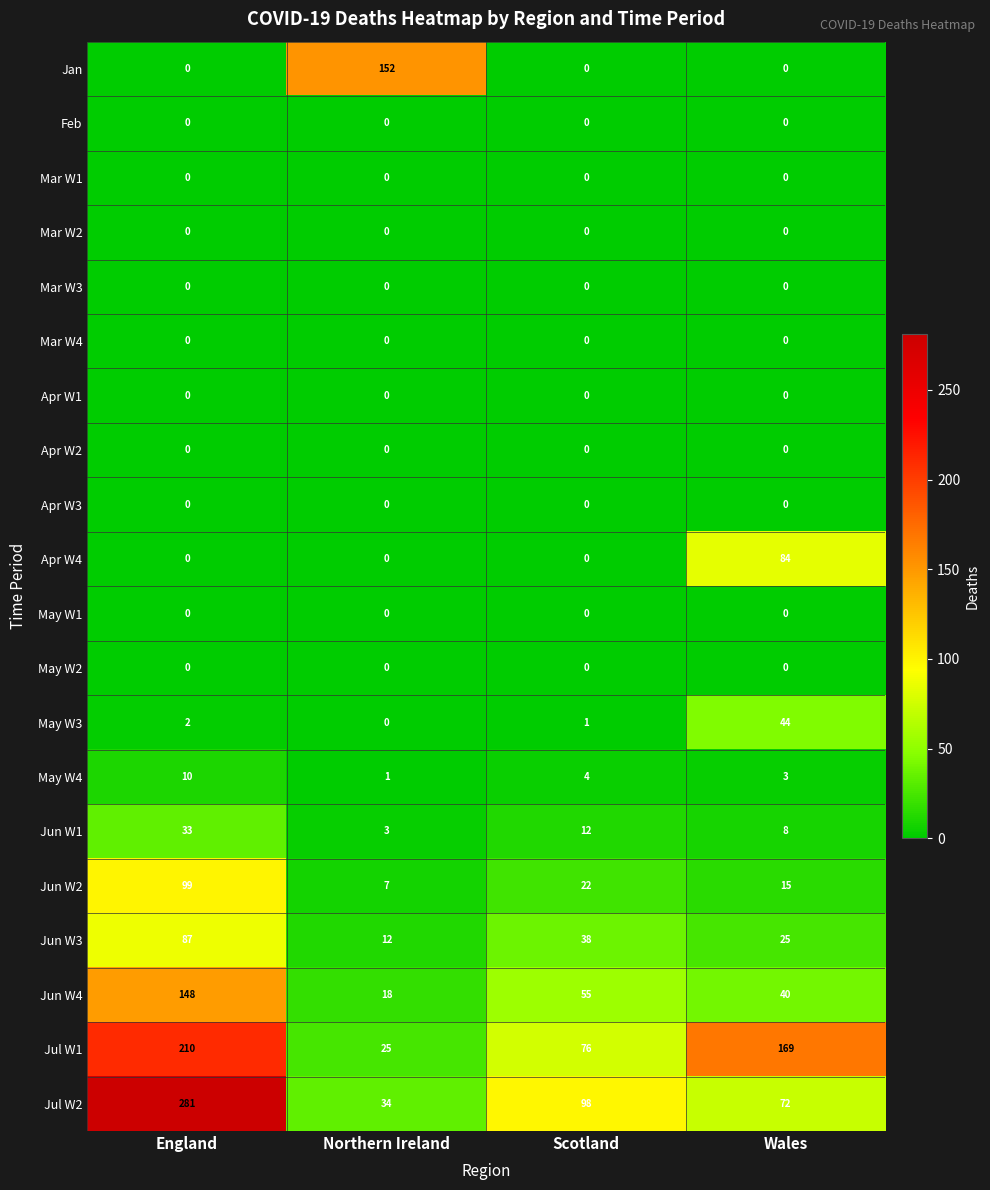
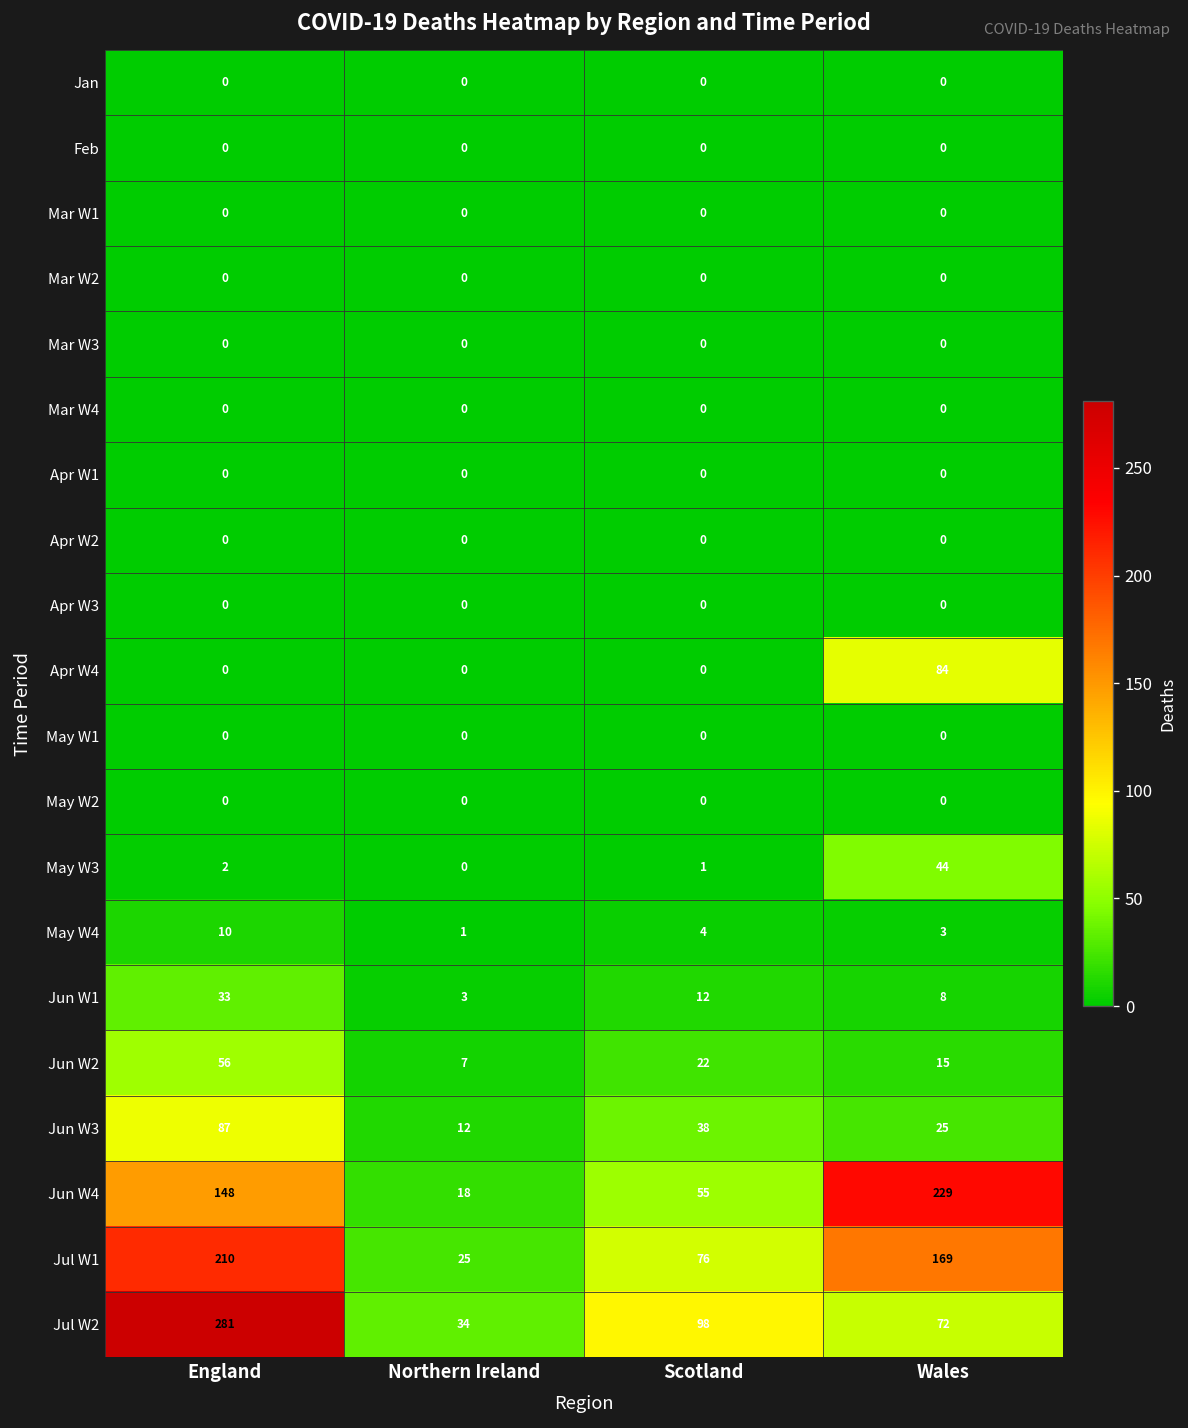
Jan, Northern Ireland: 152 -> 0
Jun W2, England: 99 -> 56
Jun W4, Wales: 40 -> 229
